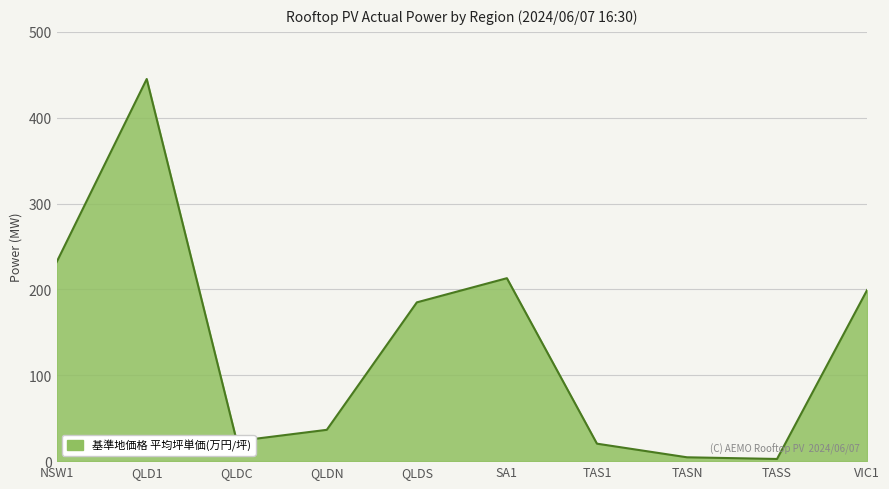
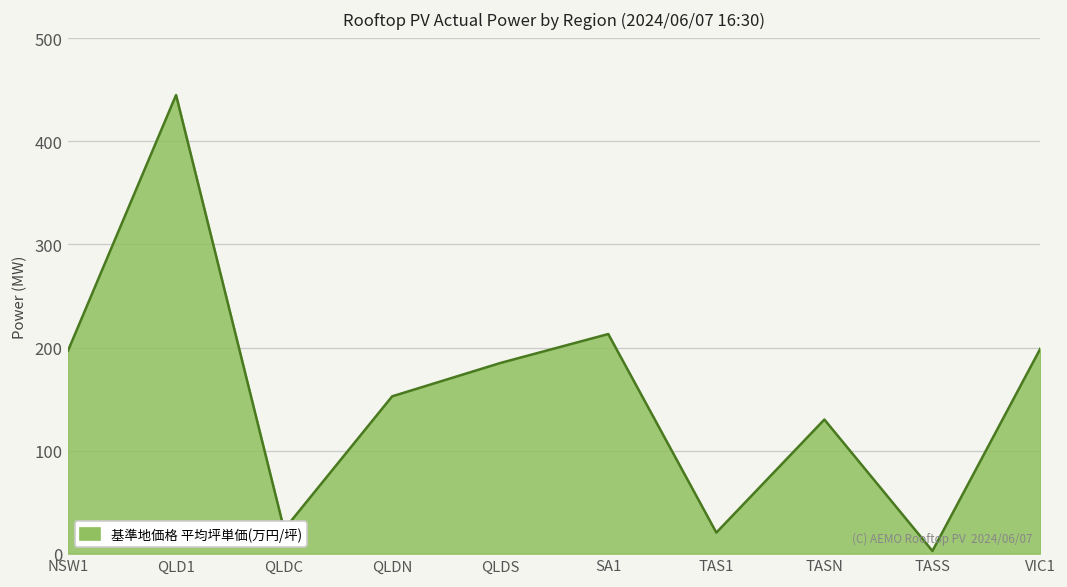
NSW1: 230 -> 200
QLDN: 40 -> 150
TASN: 0 -> 130
